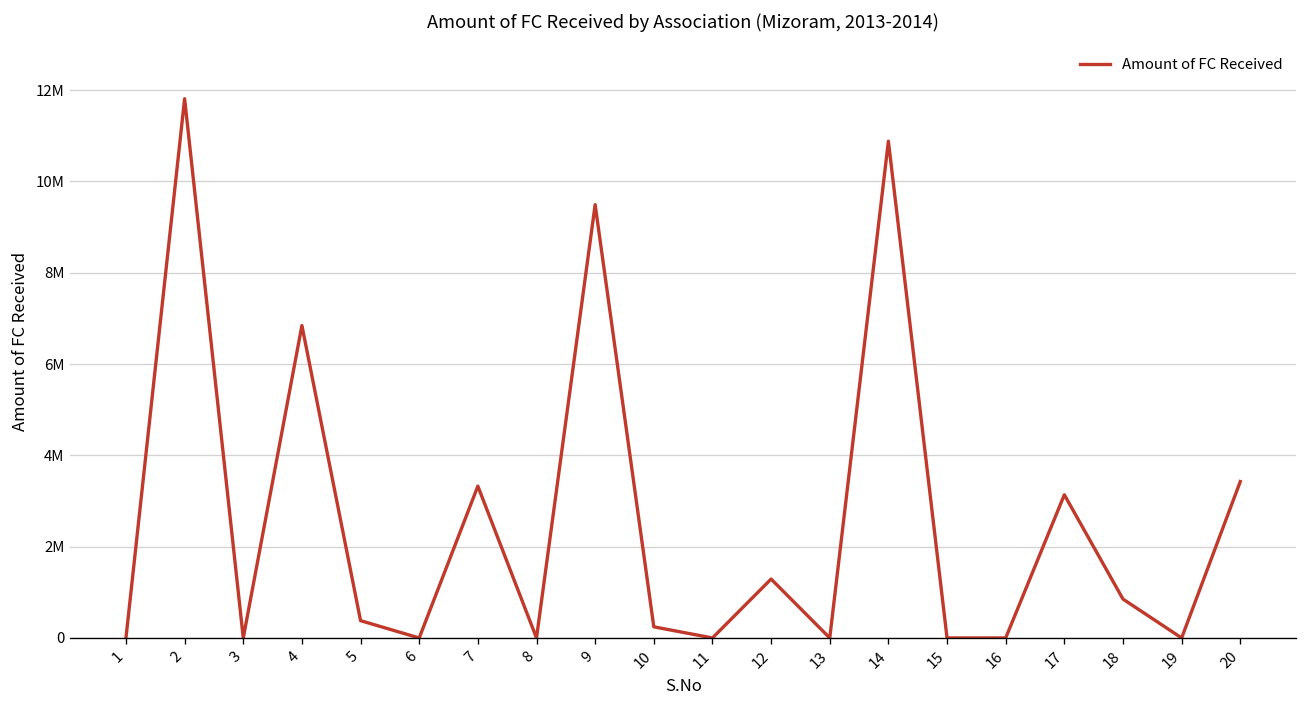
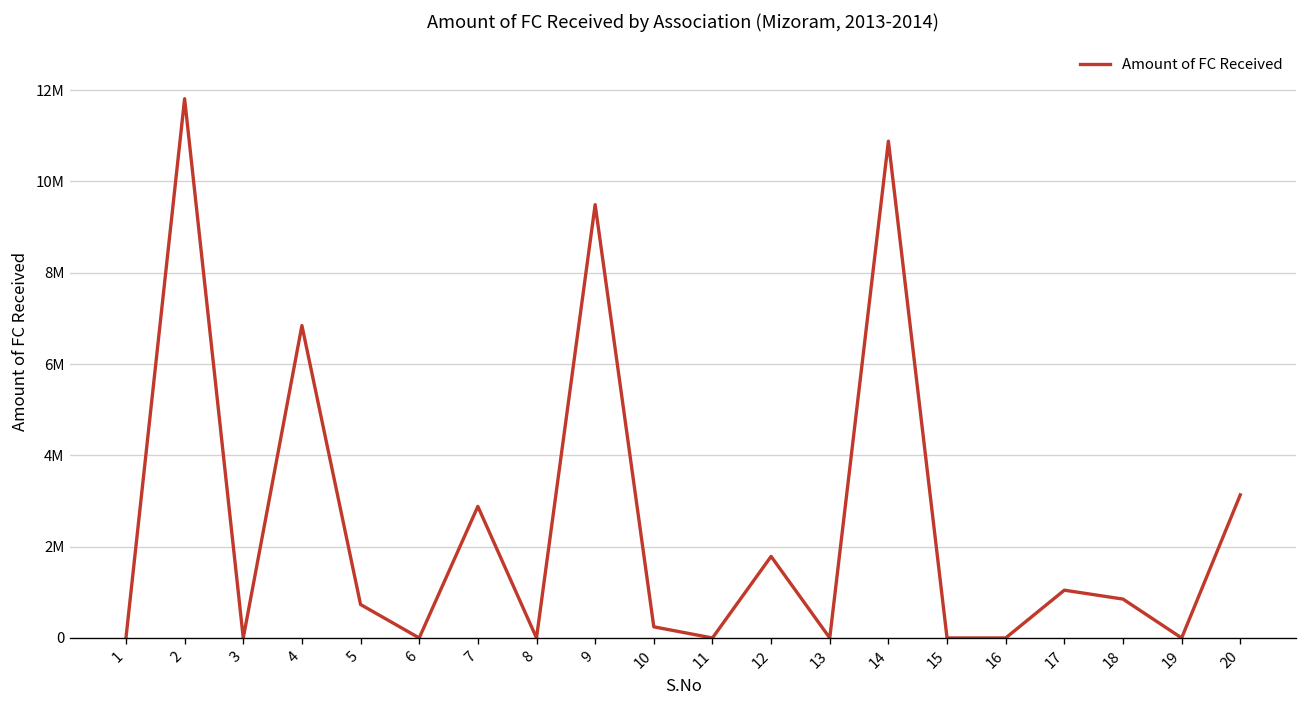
5: 400000 -> 700000
7: 3300000 -> 2900000
12: 1300000 -> 1800000
17: 3100000 -> 1000000
20: 3400000 -> 3100000
